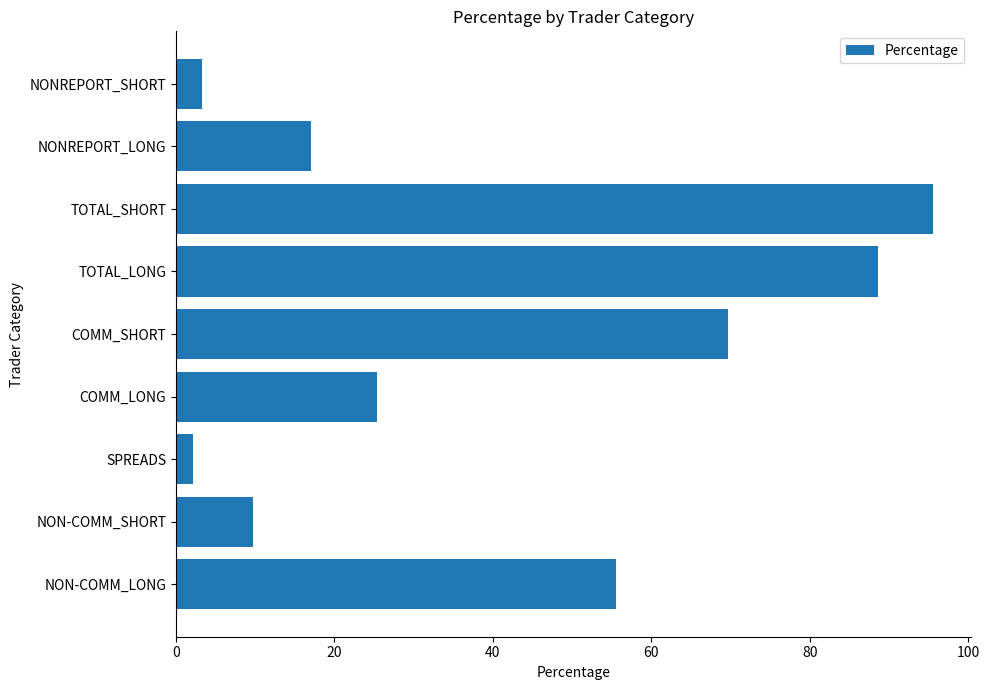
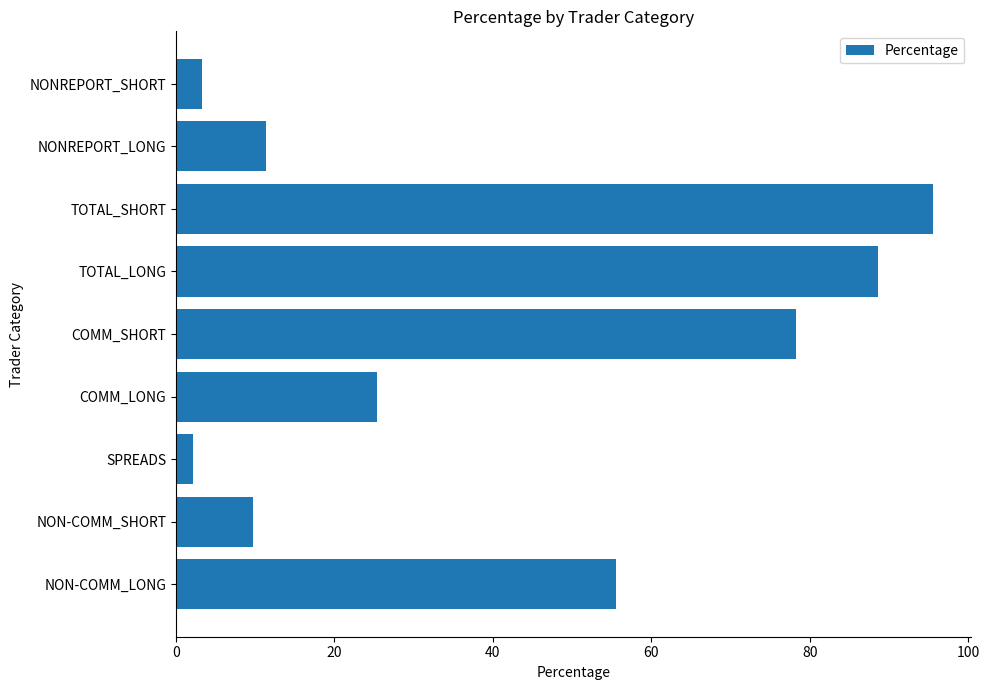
NONREPORT_LONG: 17 -> 11
COMM_SHORT: 70 -> 78
